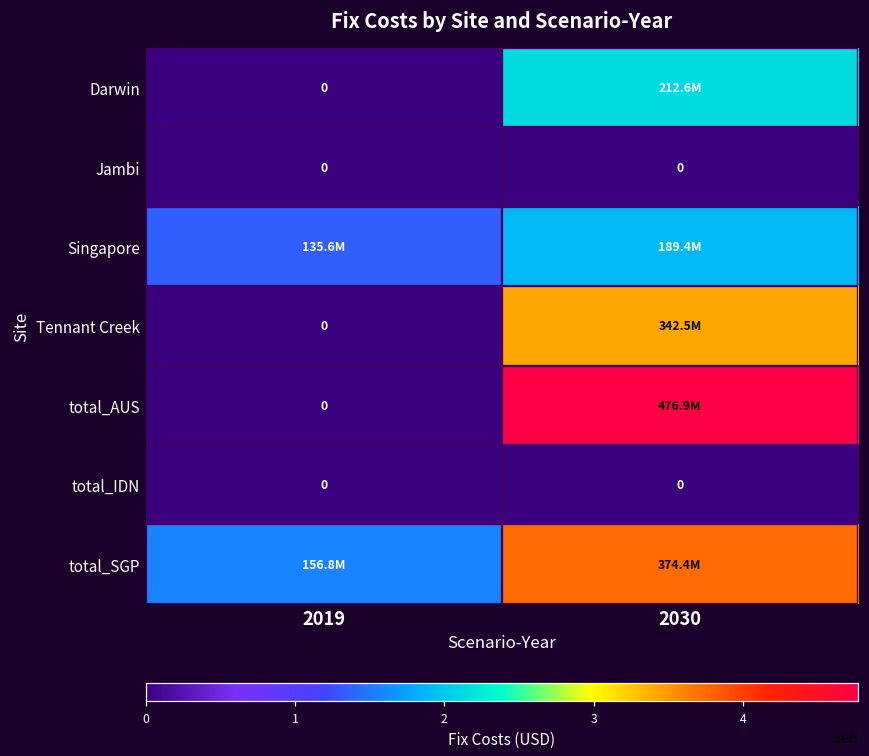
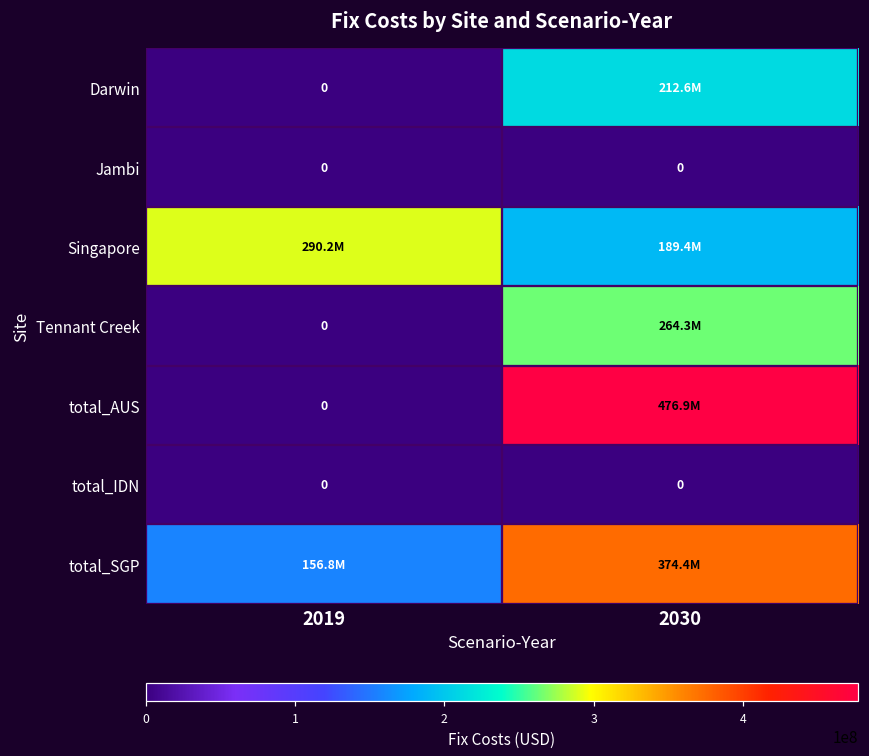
Singapore, 2019: 135.6M -> 290.2M
Tennant Creek, 2030: 342.5M -> 264.3M
